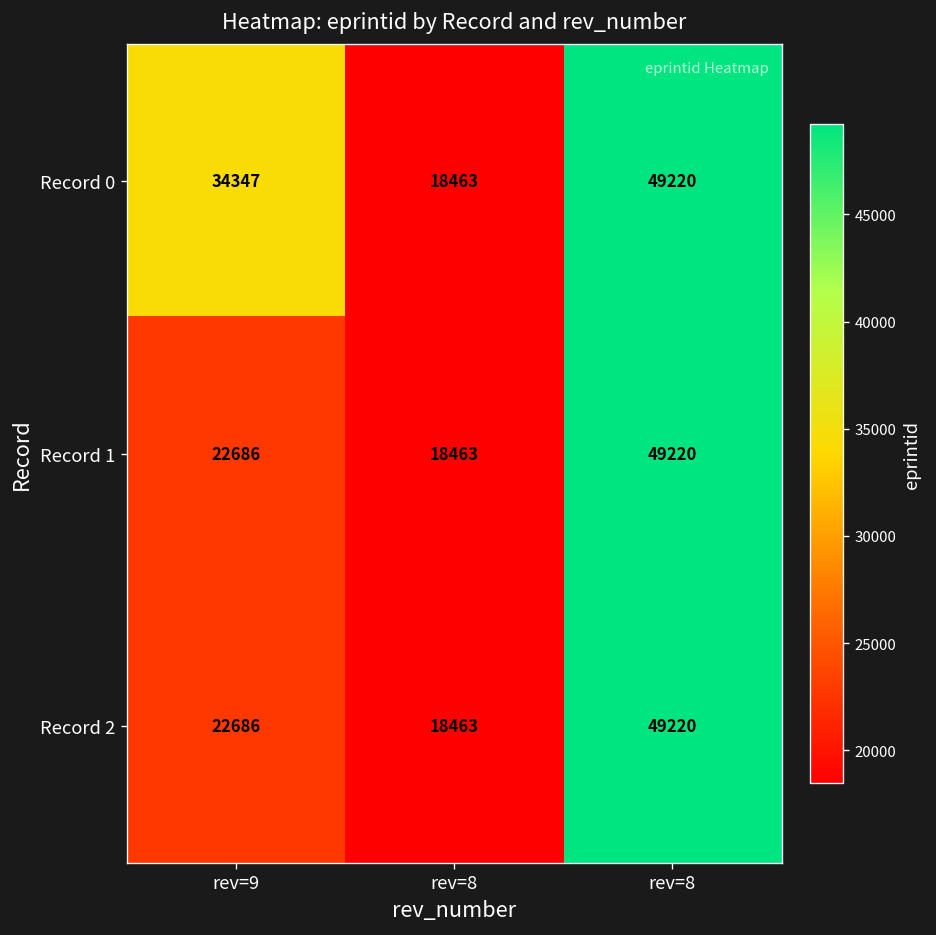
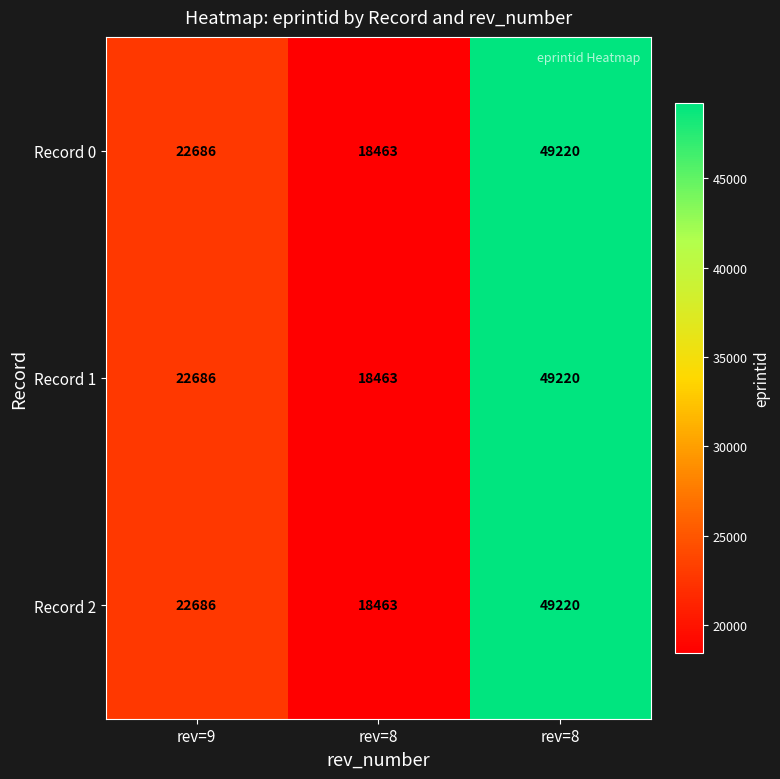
Record 0, rev=9: 34347 -> 22686
